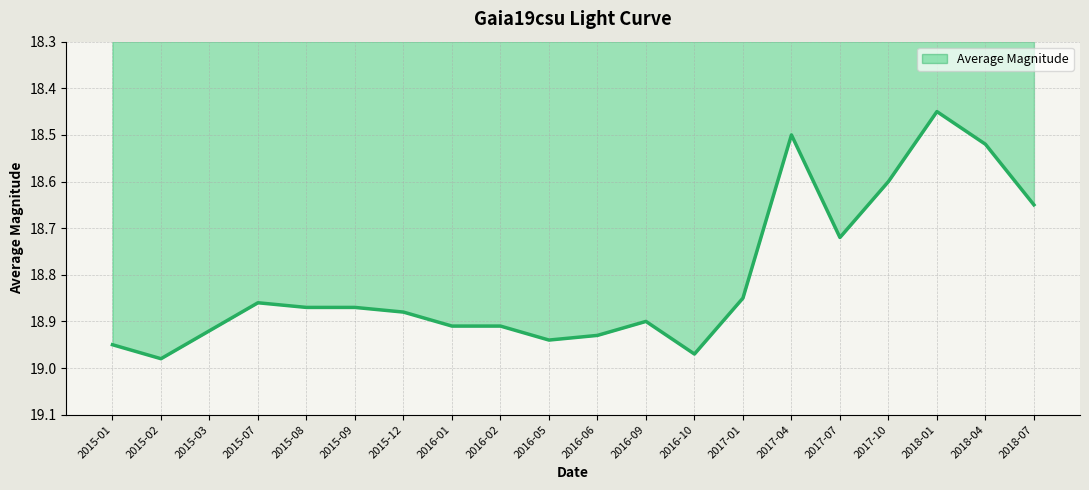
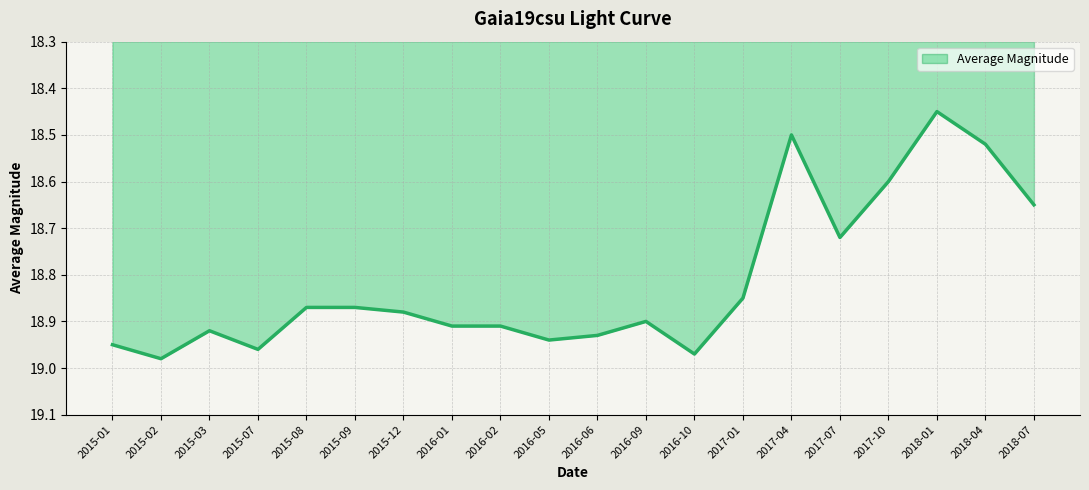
2015-07: 18.86 -> 18.96
